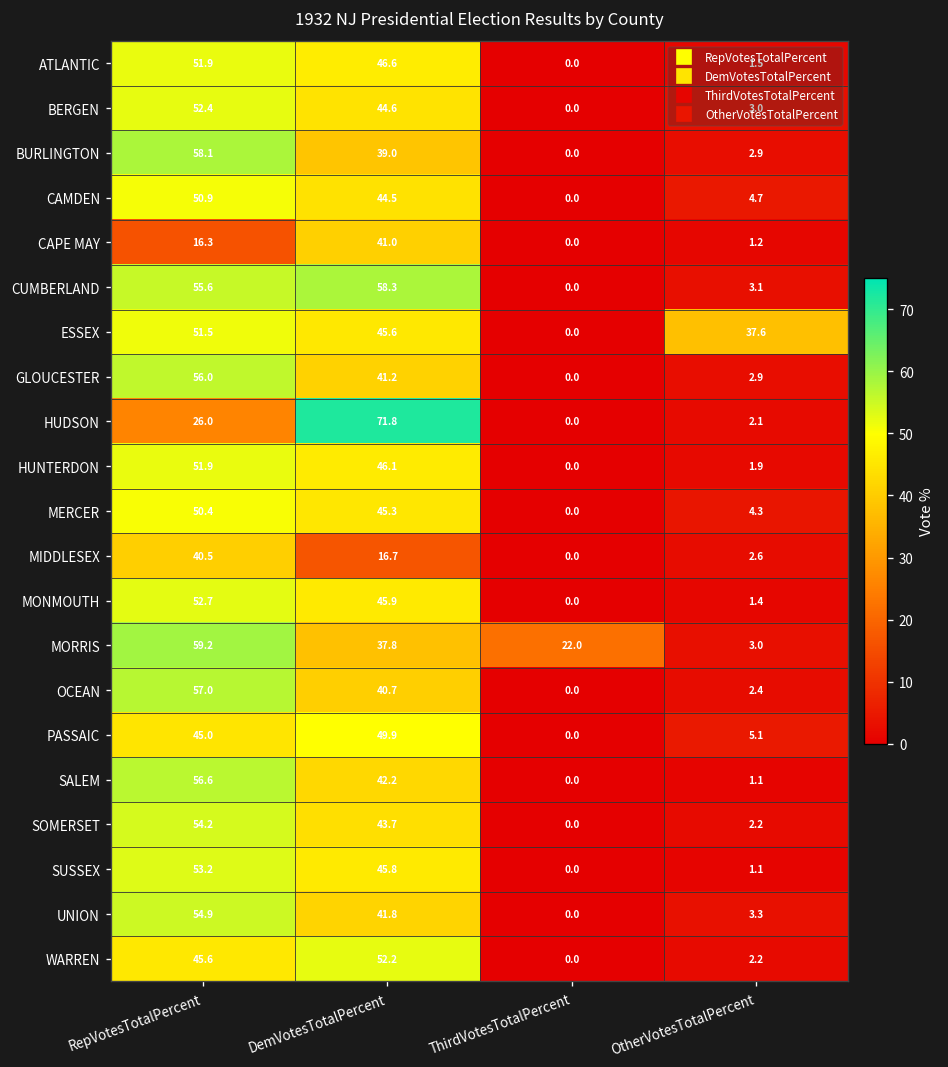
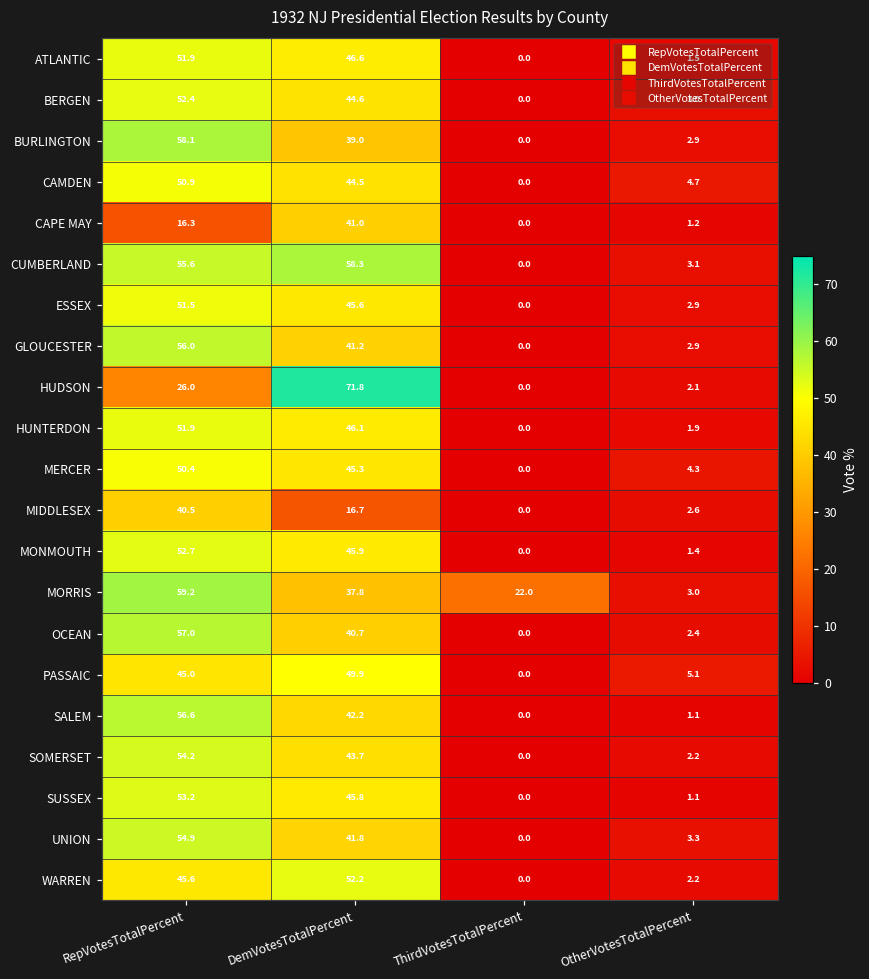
ESSEX, OtherVotesTotalPercent: 37.6 -> 2.9
